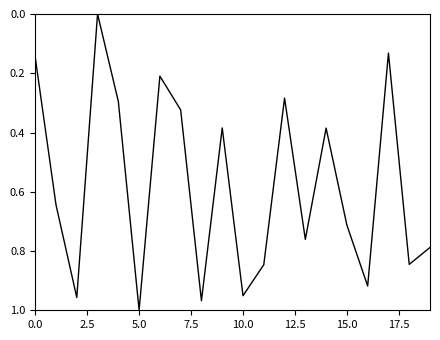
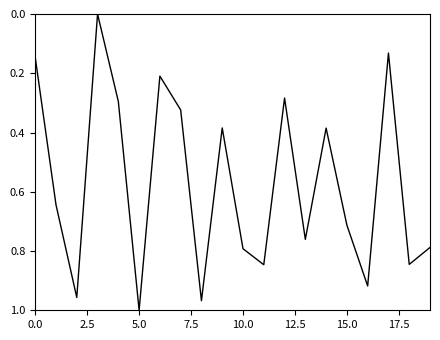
10.0: 0.95 -> 0.79
